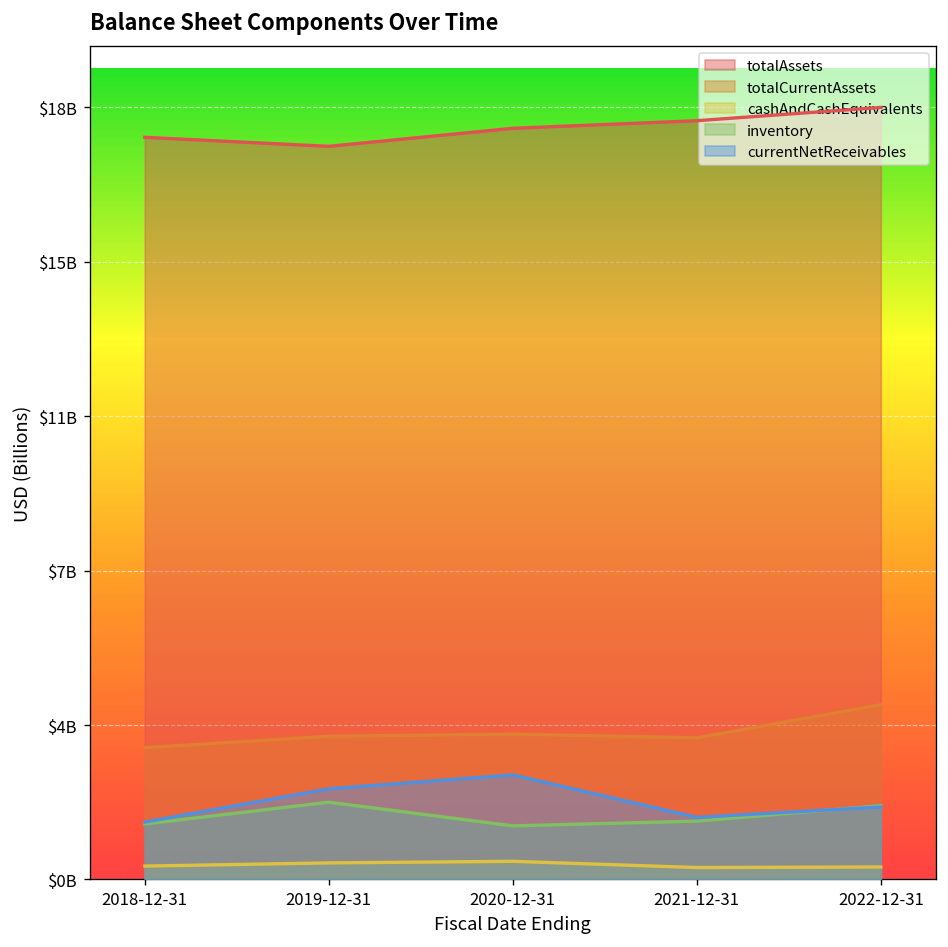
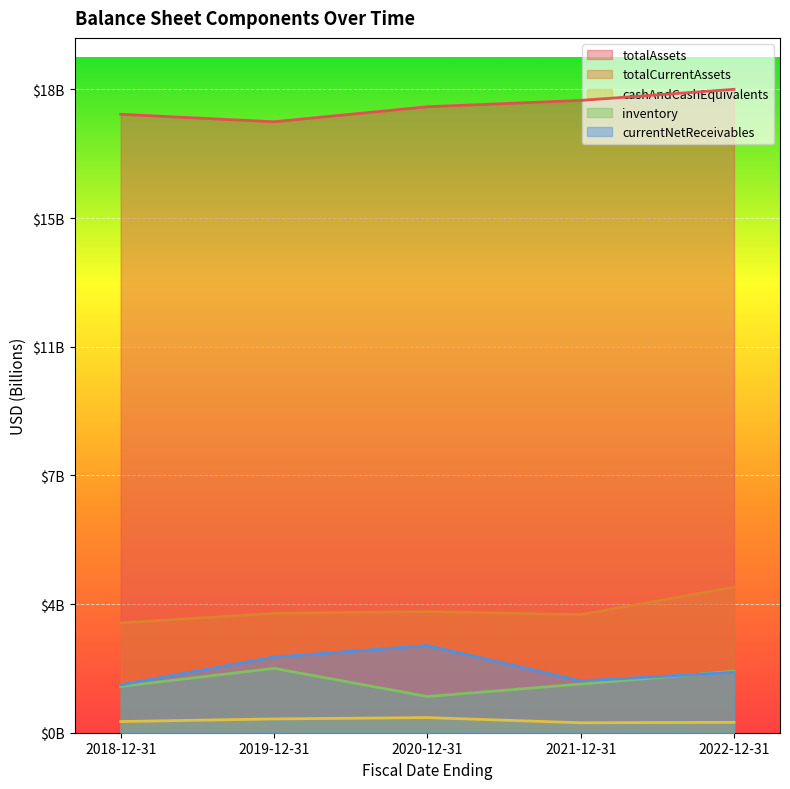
inventory, 2020-12-31: $1300000000 -> $1000000000
